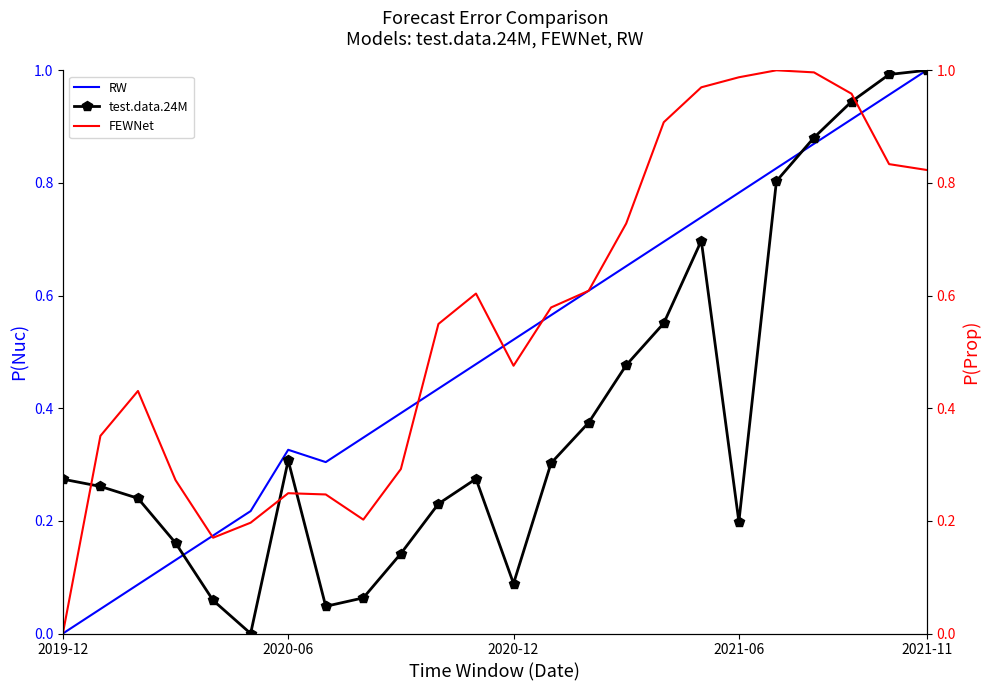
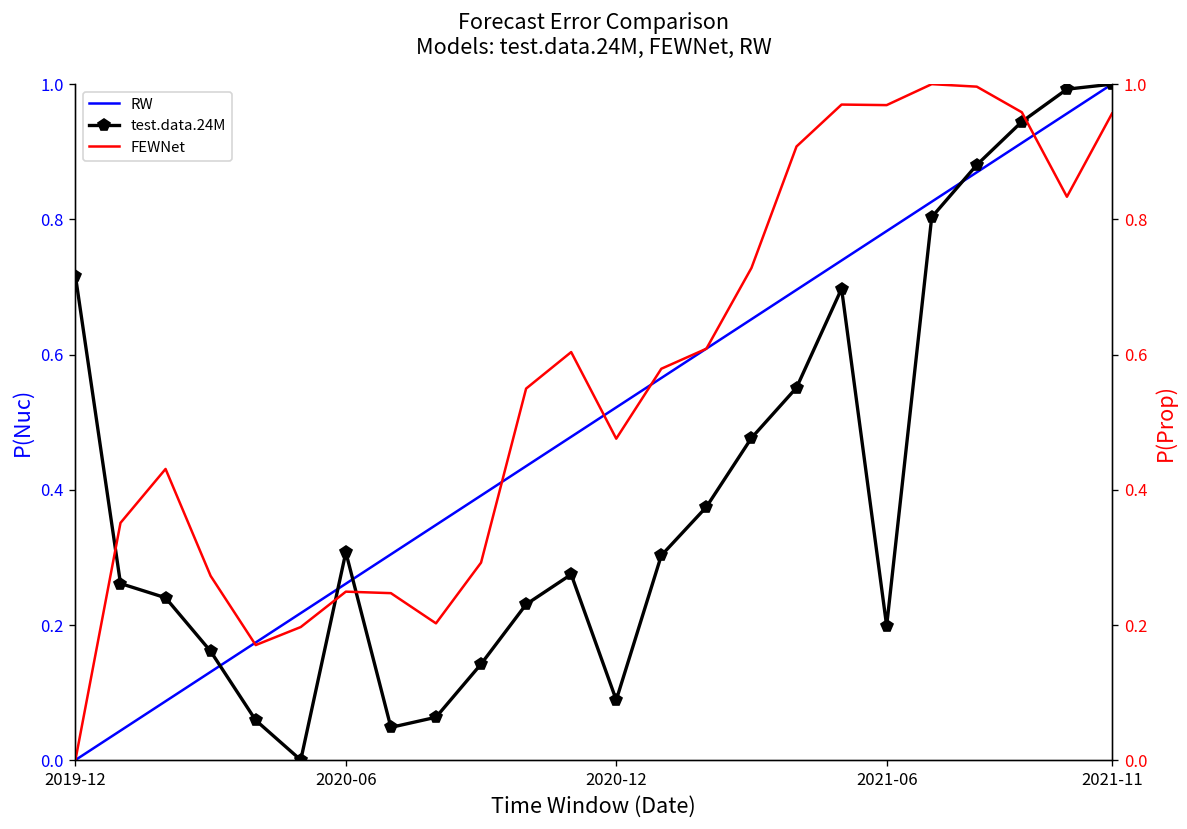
RW, 2020-06: 0.33 -> 0.26
test.data.24M, 2019-12: 0.27 -> 0.72
FEWNet, 2021-06: 0.99 -> 0.97
FEWNet, 2021-11: 0.82 -> 0.96
